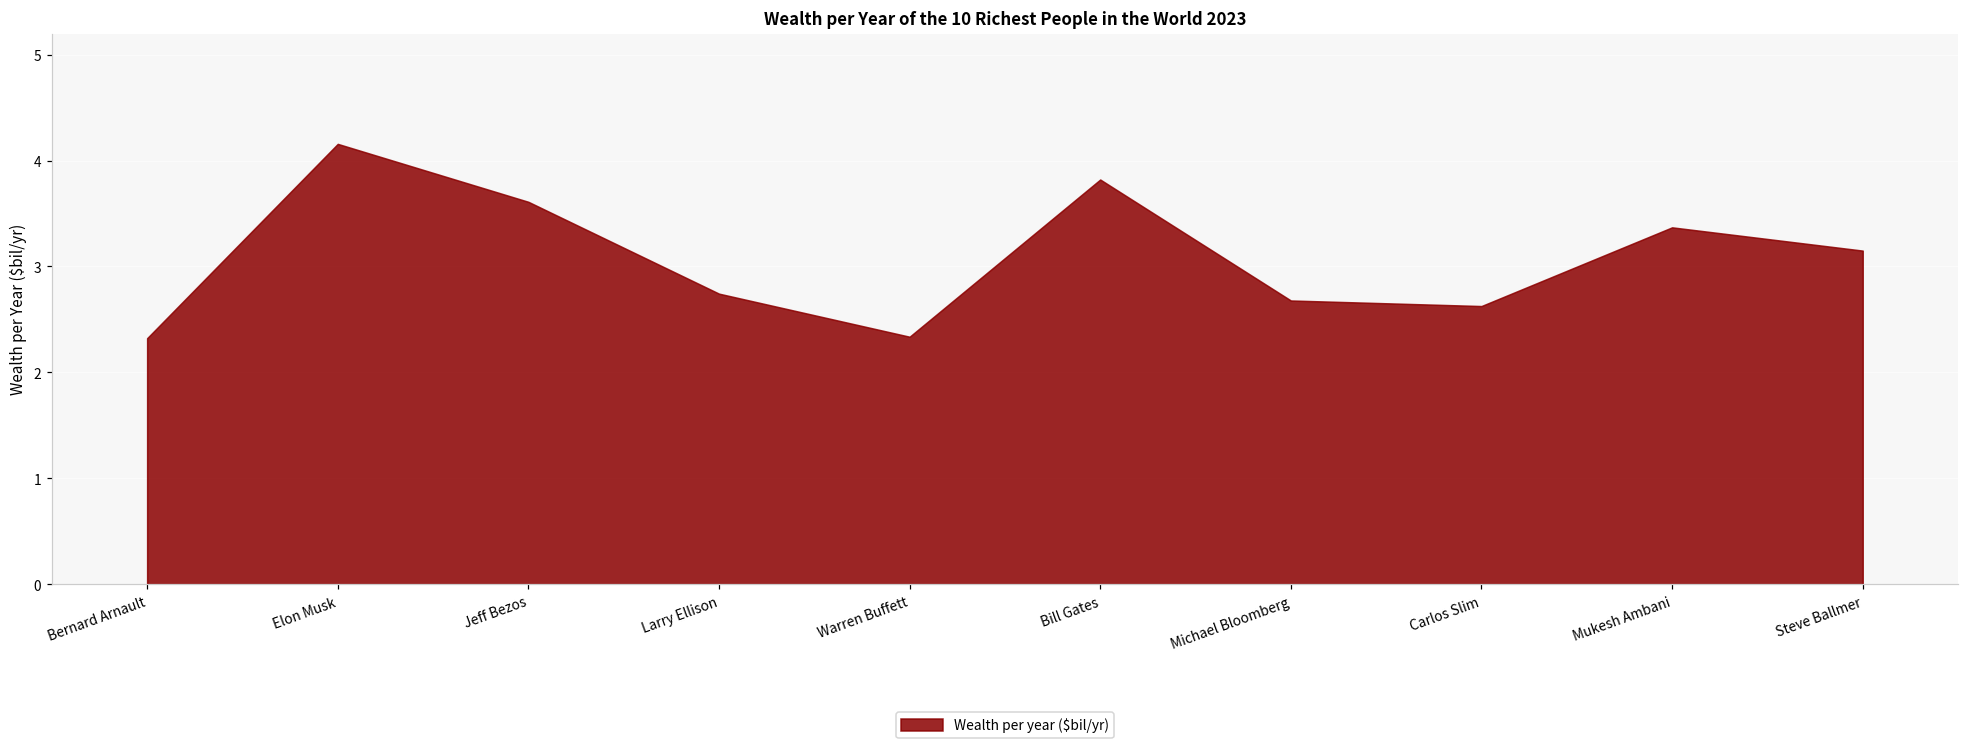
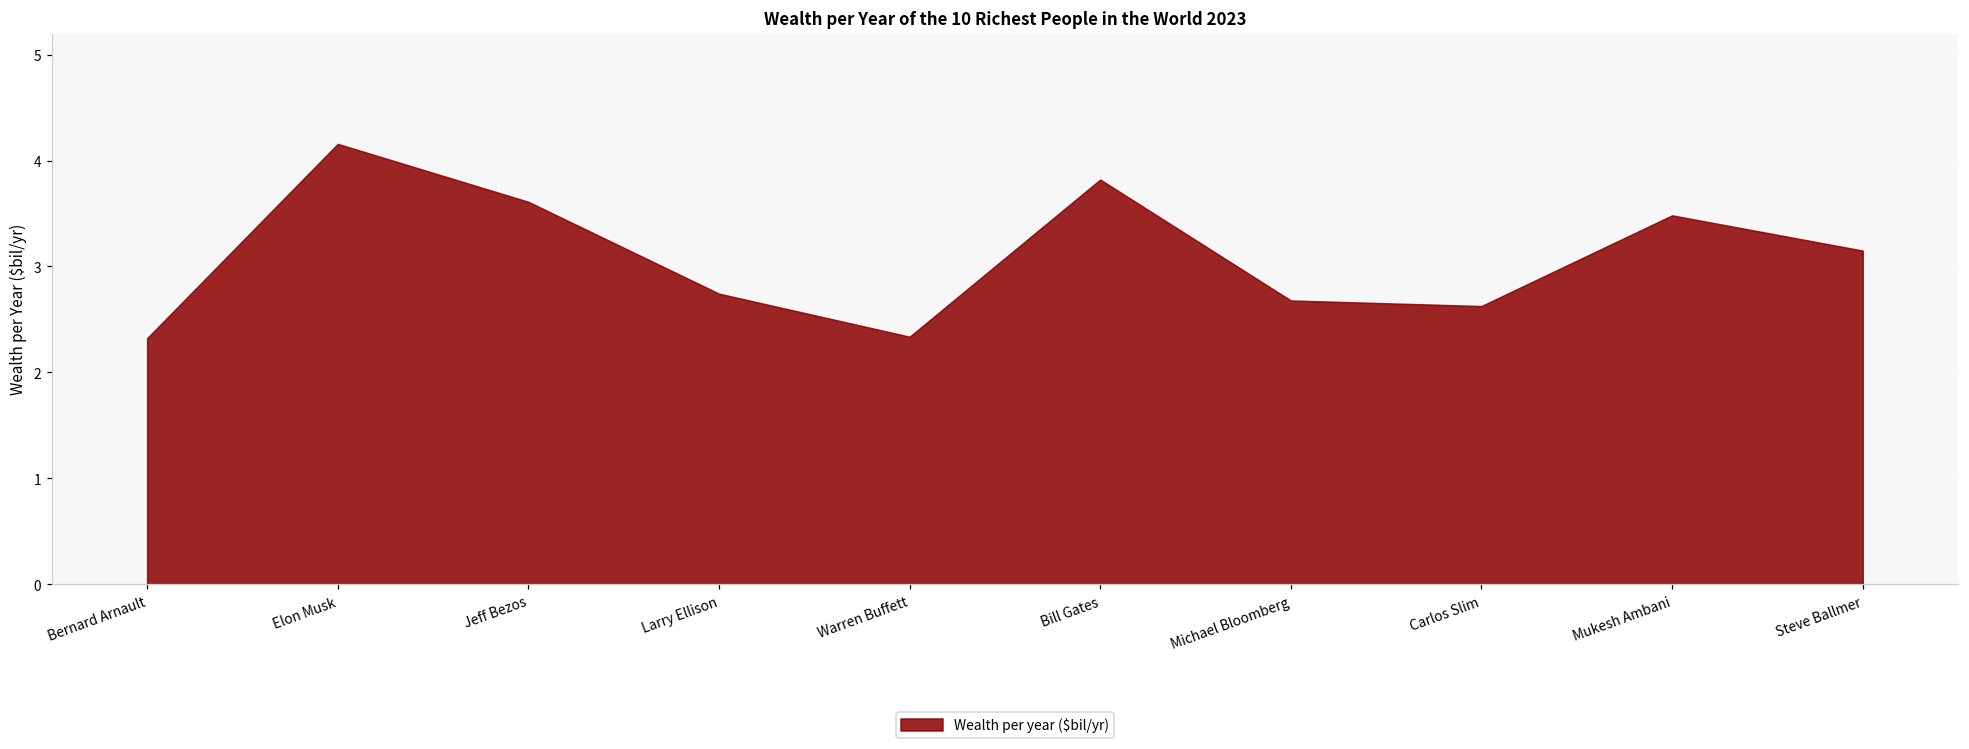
Mukesh Ambani: 3.4 -> 3.5
